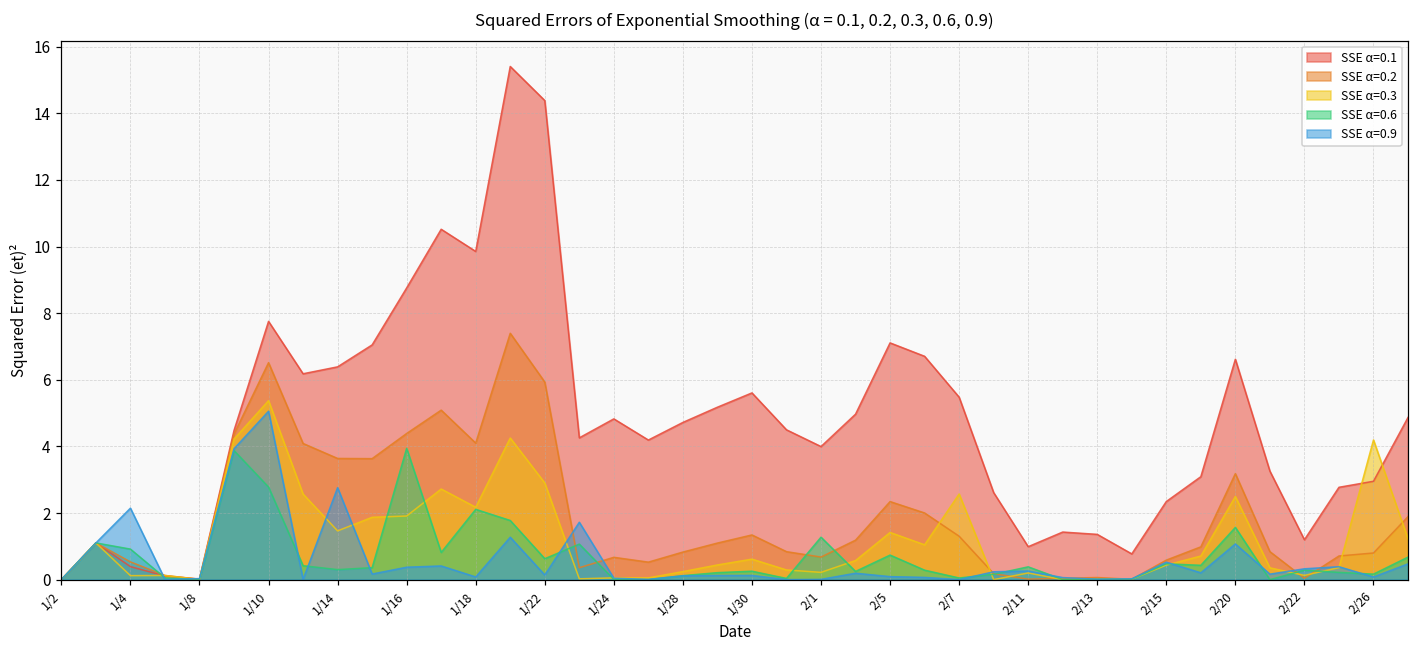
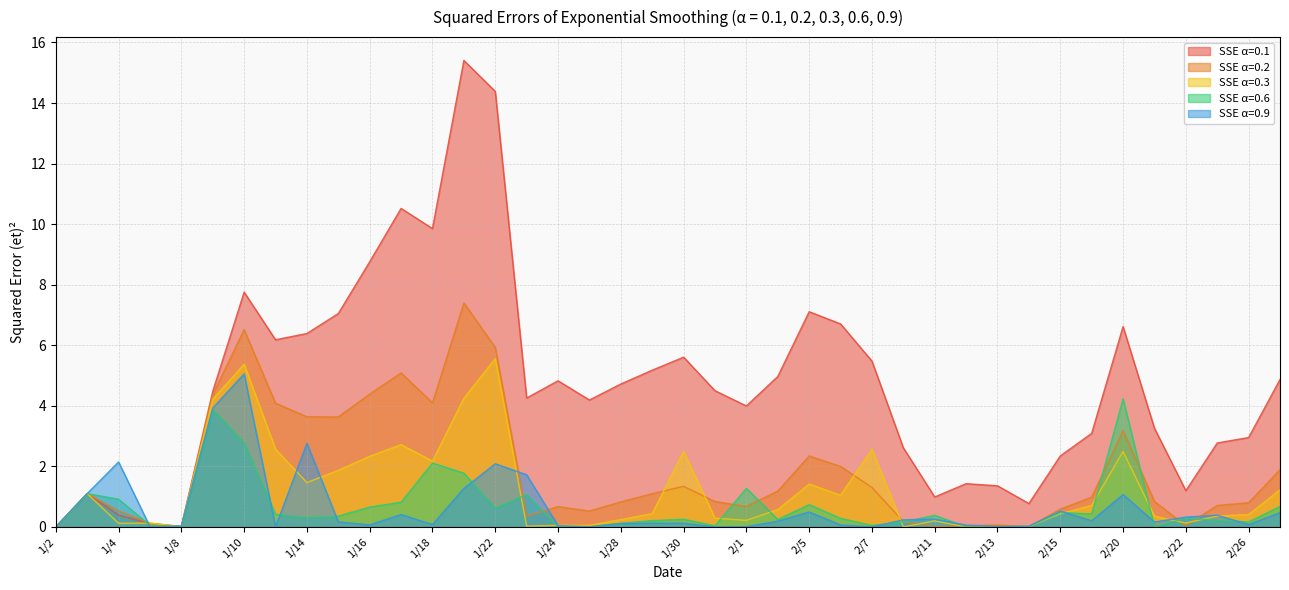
SSE α=0.3, 1/16: 1.9 -> 2.3
SSE α=0.6, 1/16: 3.9 -> 0.7
SSE α=0.9, 1/16: 0.4 -> 0.1
SSE α=0.3, 1/22: 2.9 -> 5.6
SSE α=0.9, 1/22: 0.1 -> 2.1
SSE α=0.3, 1/30: 0.6 -> 2.5
SSE α=0.9, 2/5: 0.1 -> 0.5
SSE α=0.6, 2/20: 1.6 -> 4.2
SSE α=0.3, 2/26: 4.2 -> 0.4
